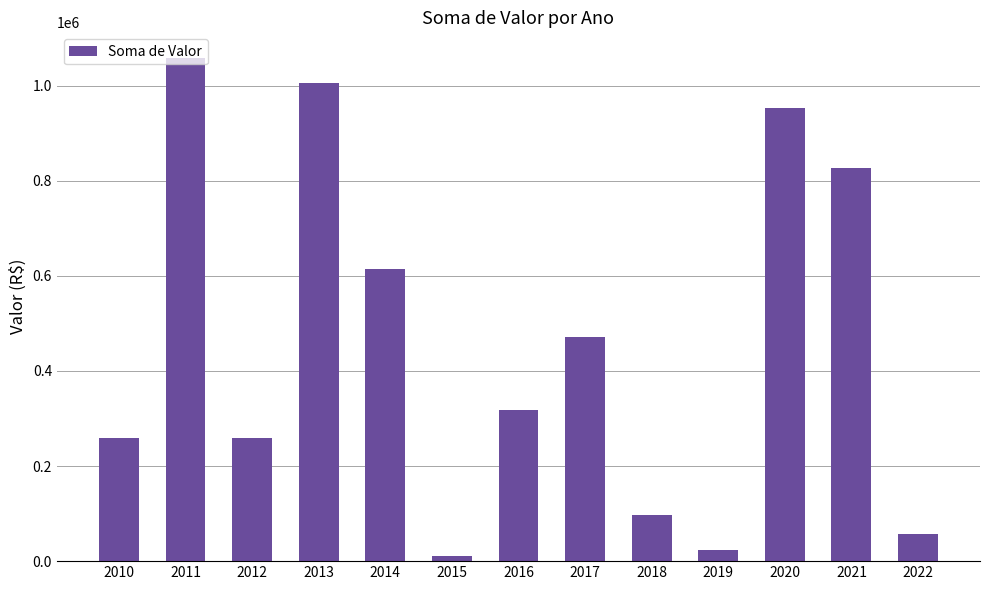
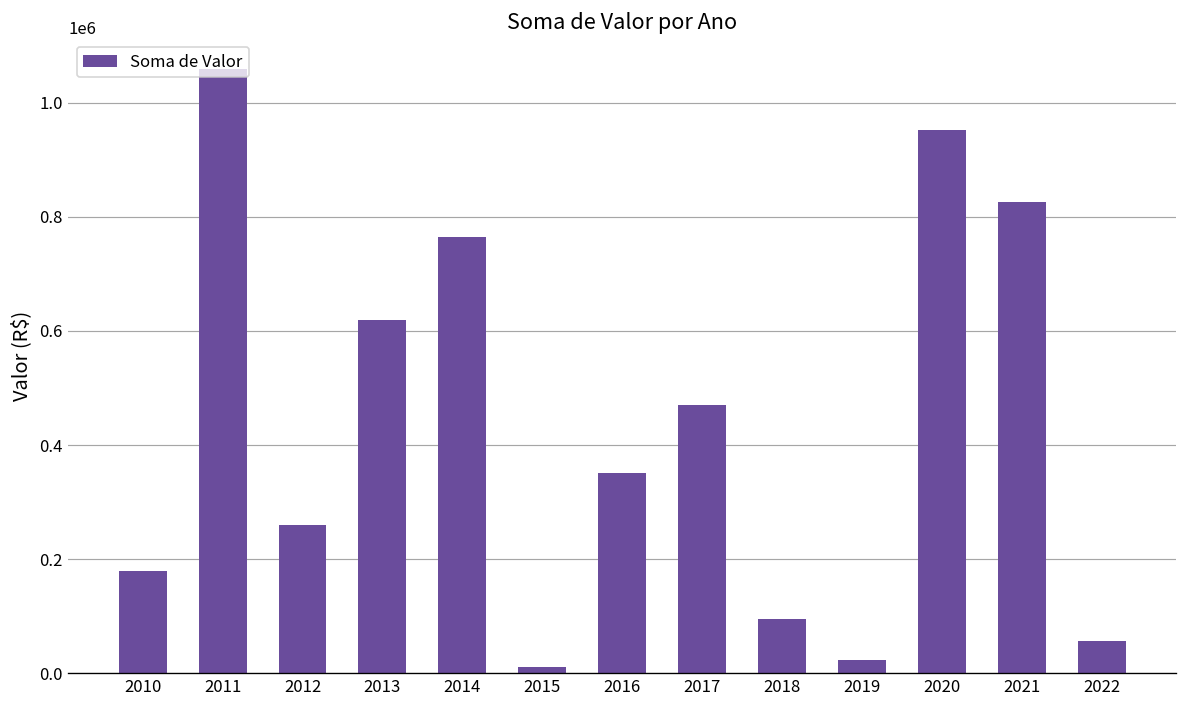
2010: 260000 -> 180000
2013: 1010000 -> 620000
2014: 610000 -> 760000
2016: 320000 -> 350000
